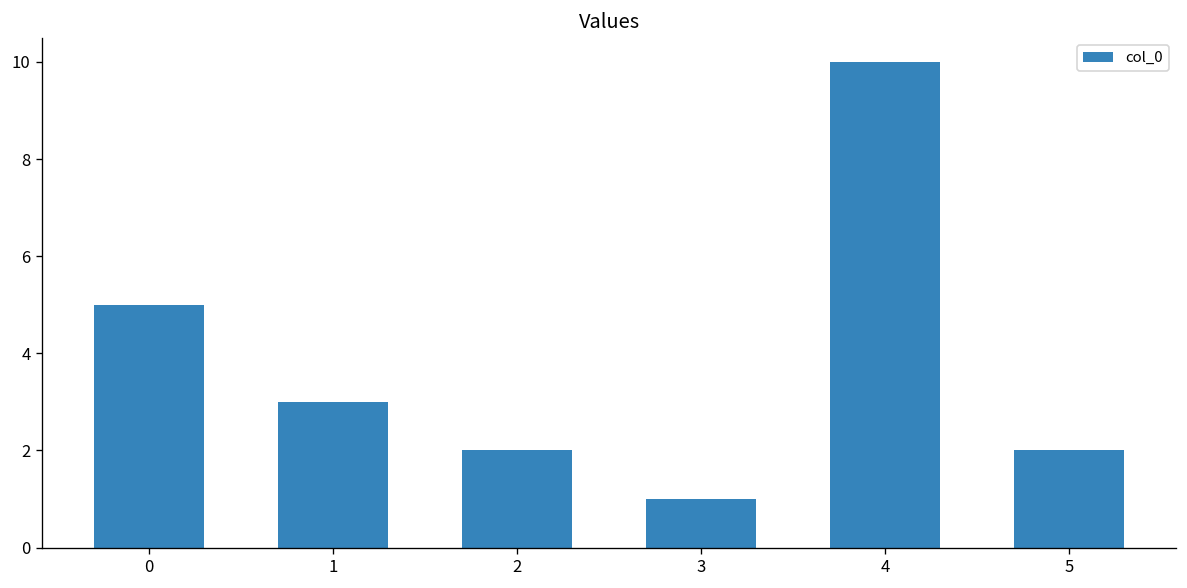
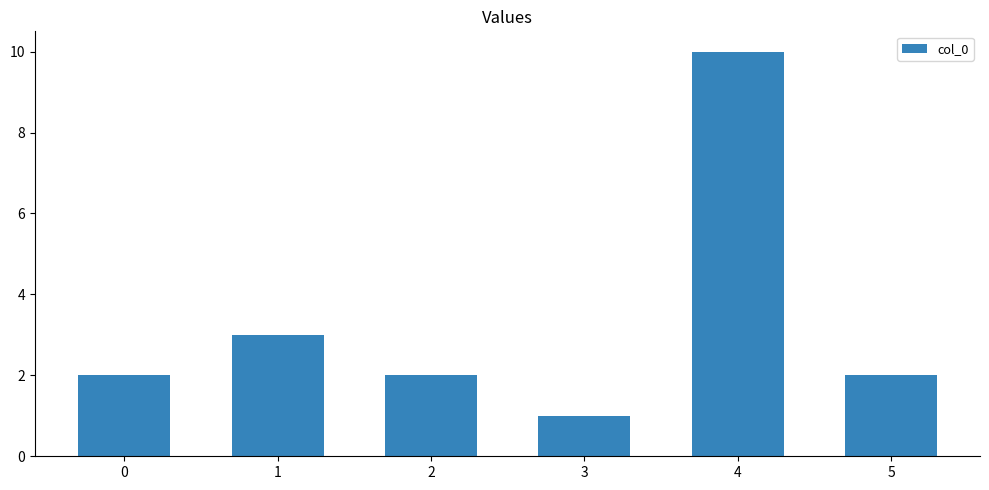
0: 5 -> 2
